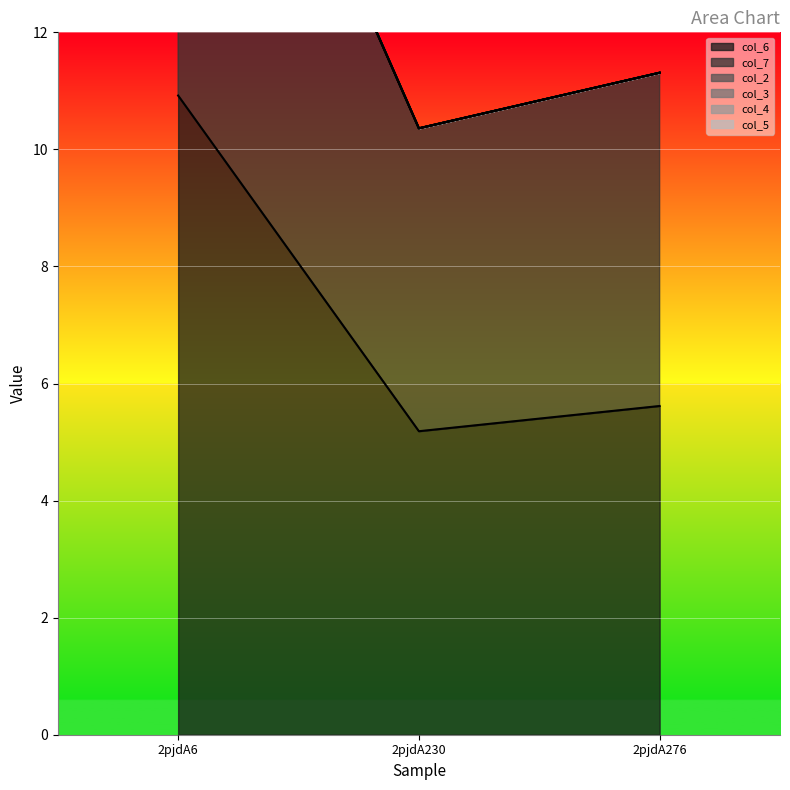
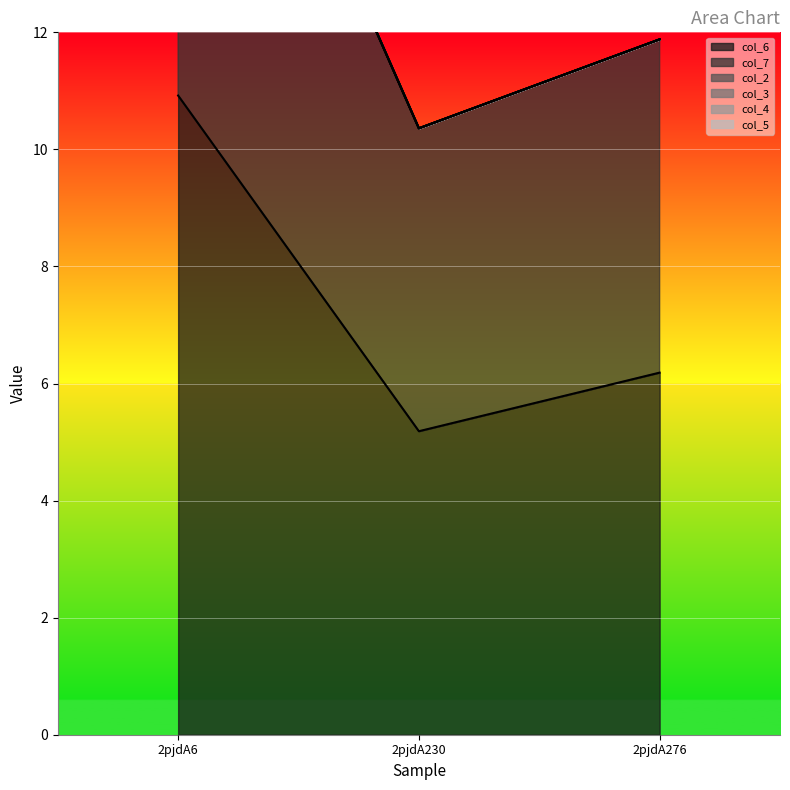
col_6, 2pjdA276: 5.6 -> 6.2
